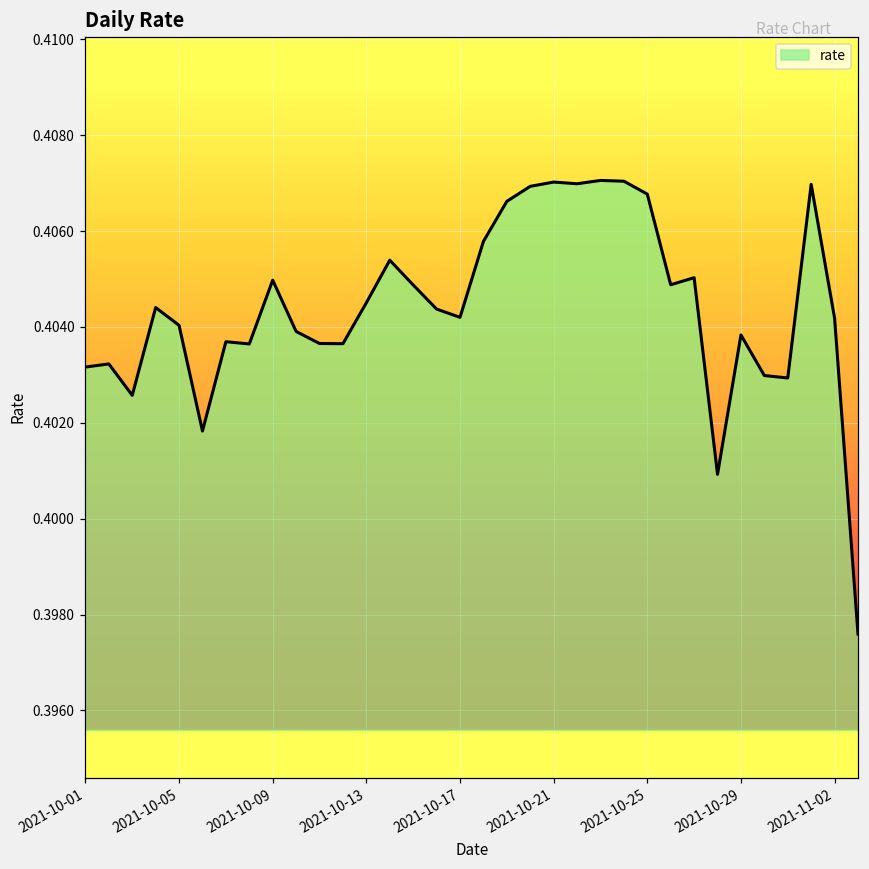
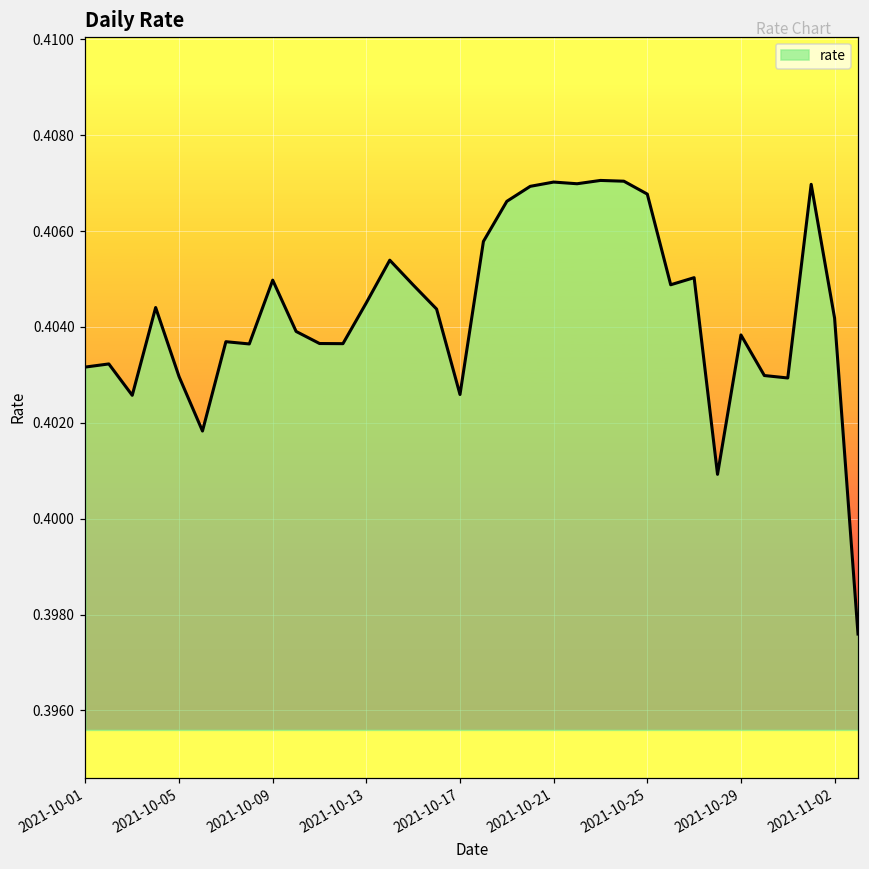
2021-10-05: 0.4040 -> 0.4030
2021-10-17: 0.4042 -> 0.4026
